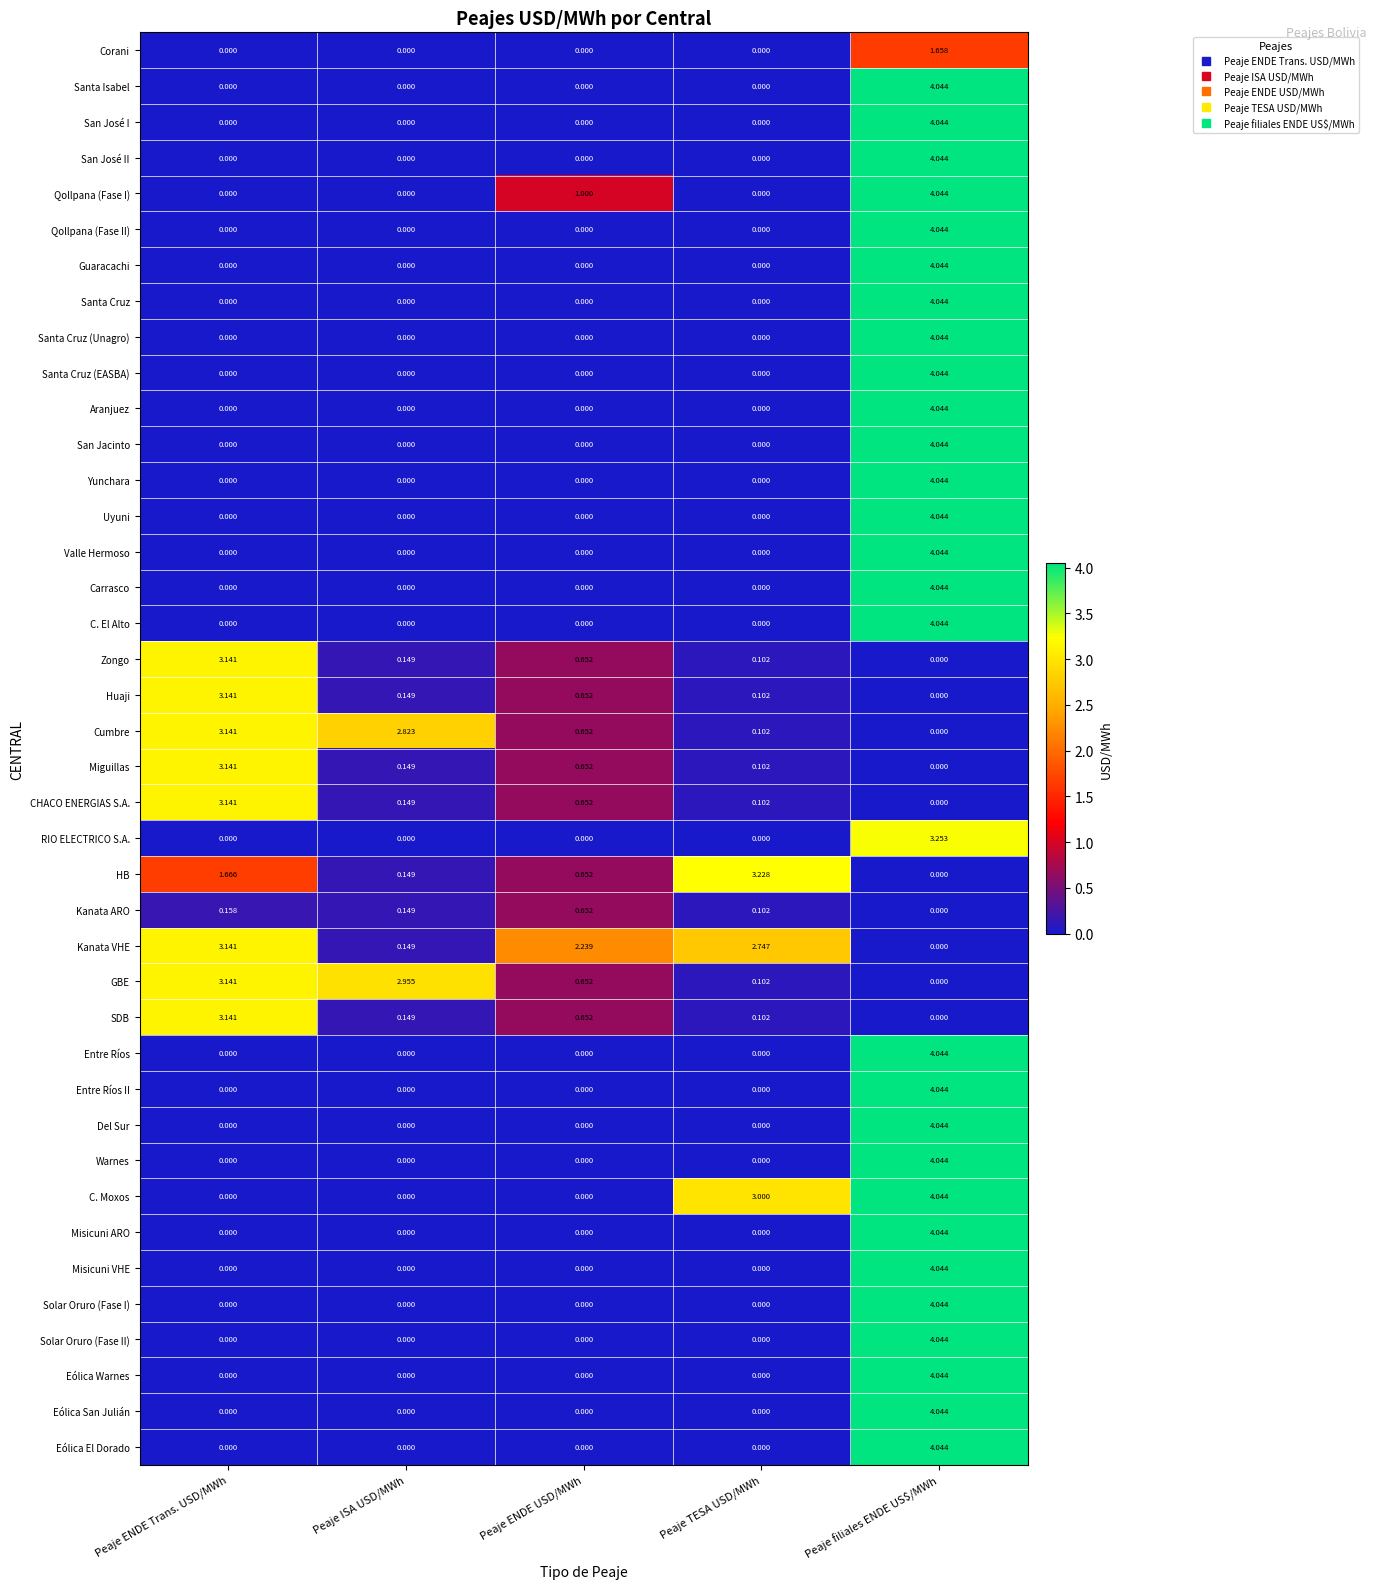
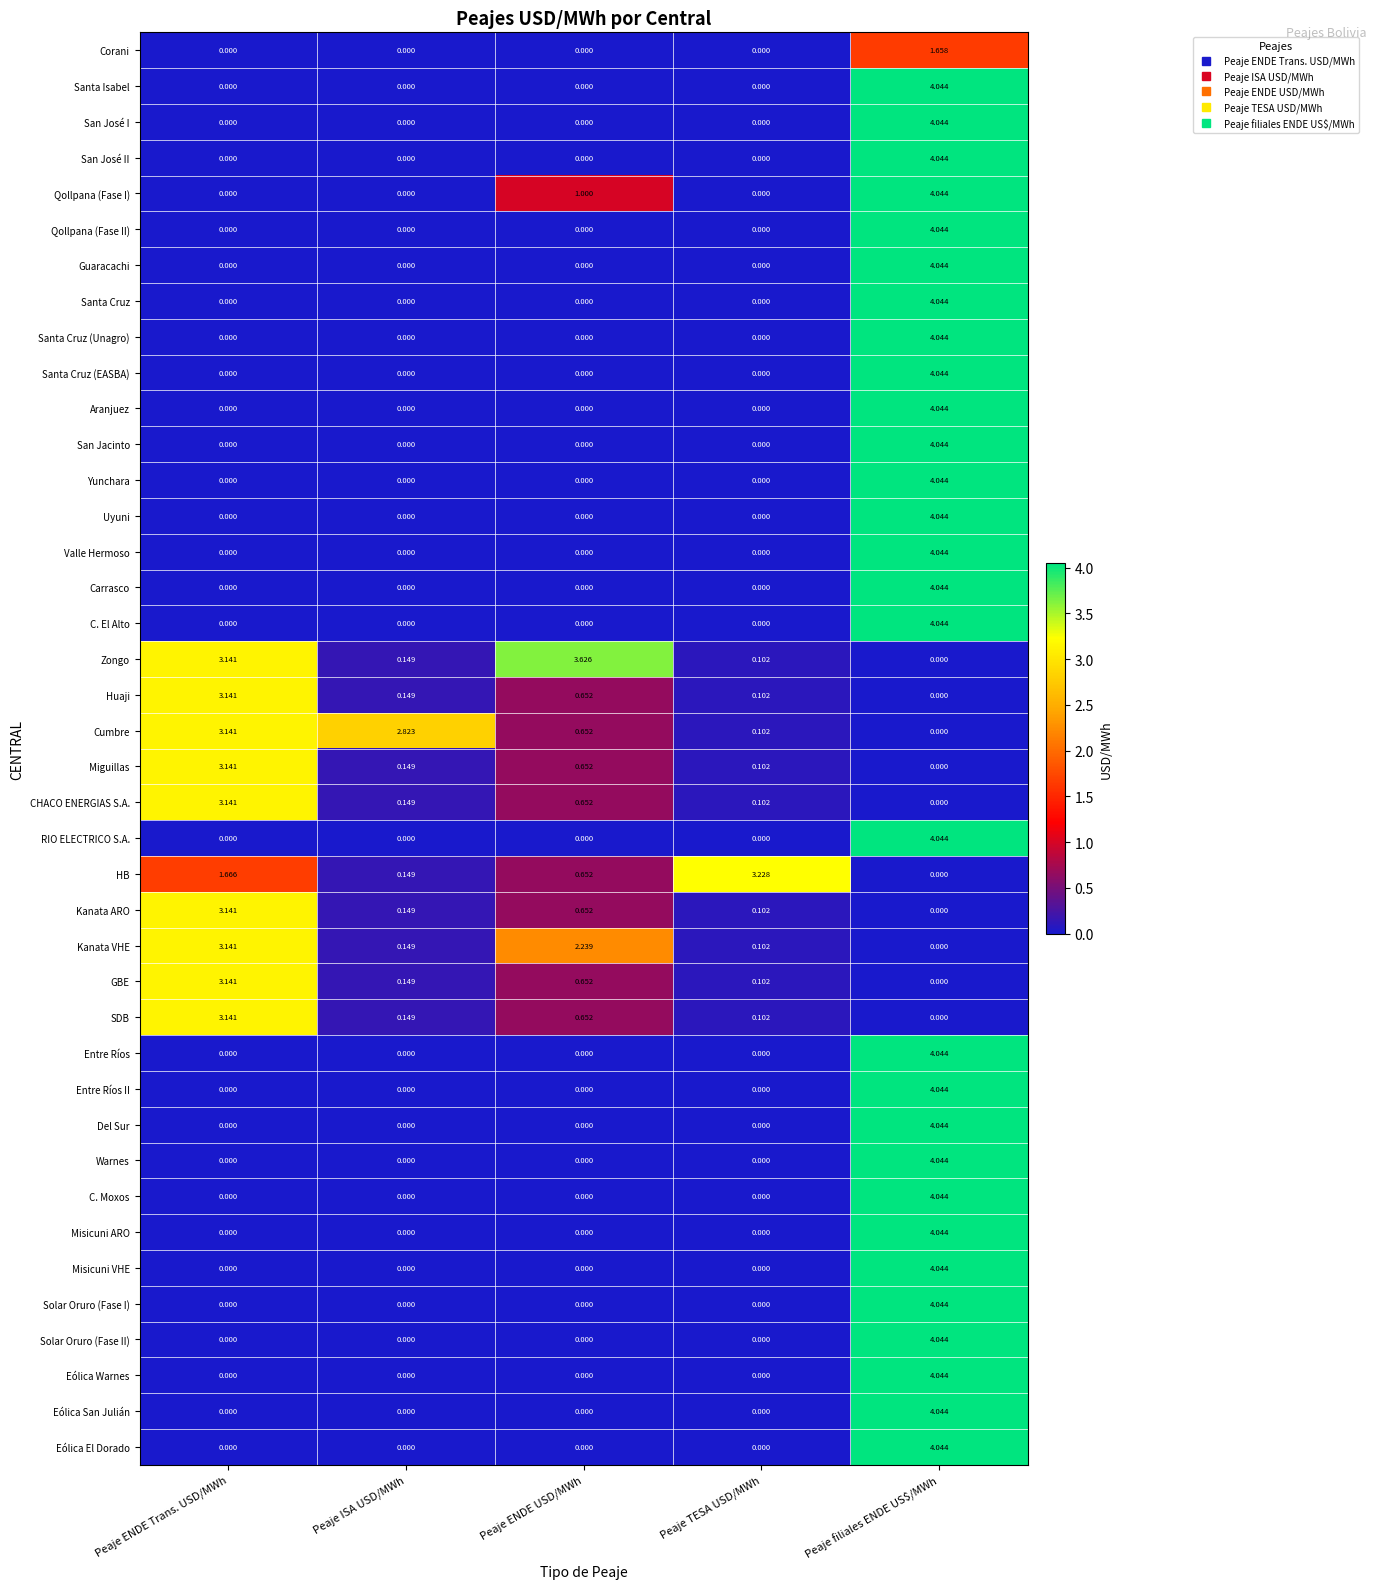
Zongo, Peaje ENDE USD/MWh: 0.652 -> 3.626
RIO ELECTRICO S.A., Peaje filiales ENDE US$/MWh: 3.253 -> 4.044
Kanata ARO, Peaje ENDE Trans. USD/MWh: 0.158 -> 3.141
Kanata VHE, Peaje TESA USD/MWh: 2.747 -> 0.102
GBE, Peaje ISA USD/MWh: 2.955 -> 0.149
C. Moxos, Peaje TESA USD/MWh: 3.000 -> 0.000
